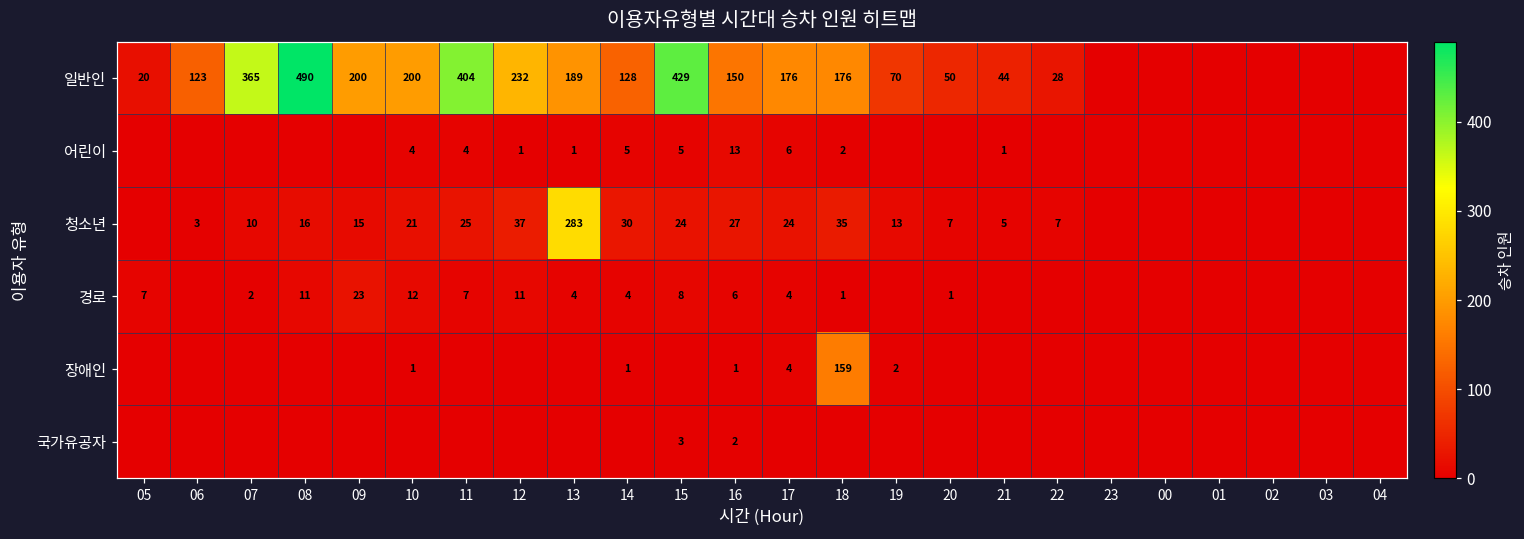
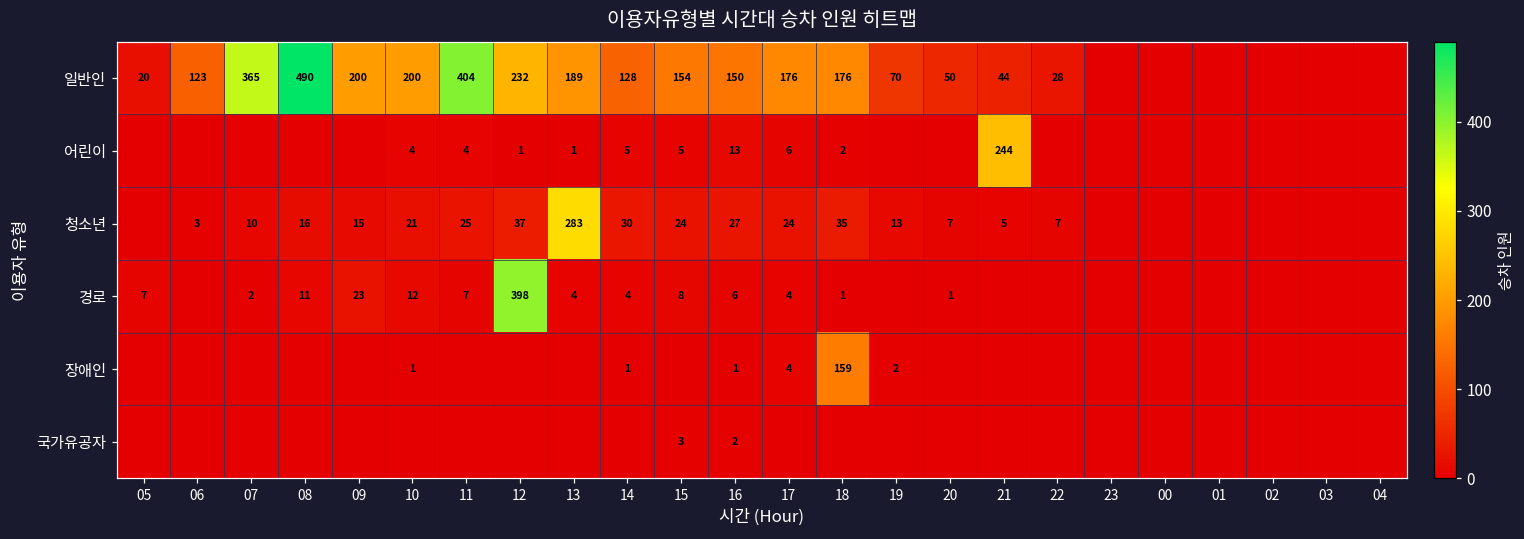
일반인, 15: 429 -> 154
어린이, 21: 1 -> 244
경로, 12: 11 -> 398
